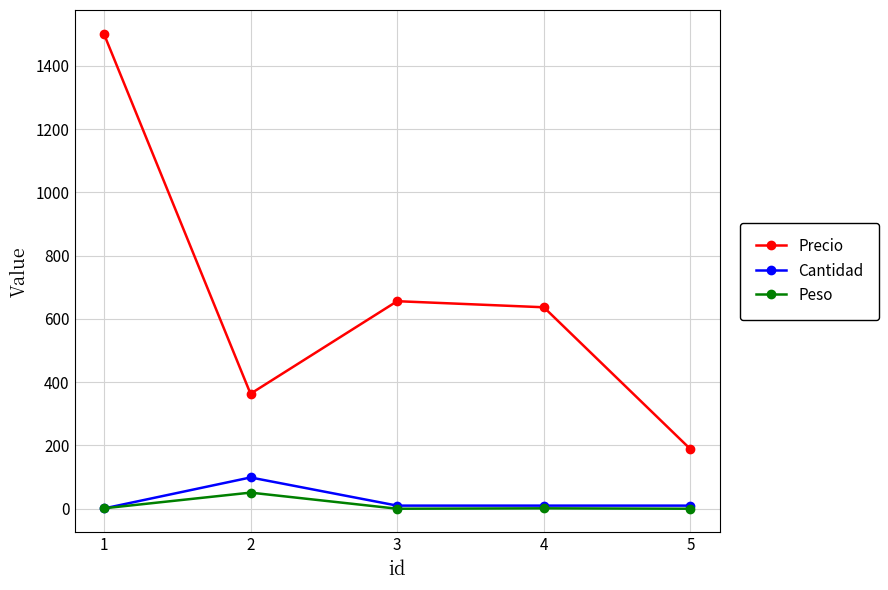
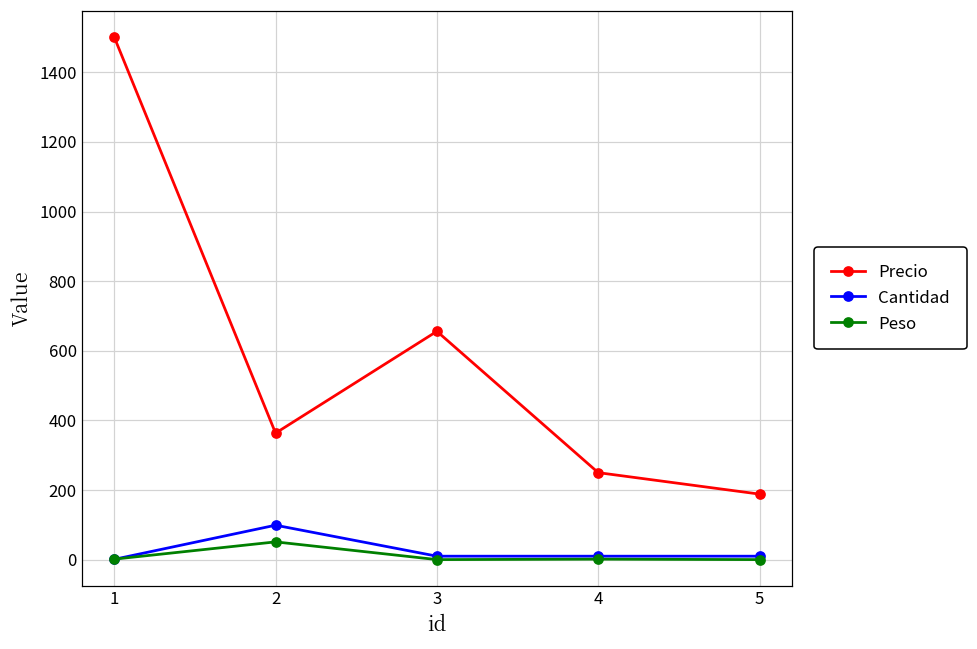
Precio, 4: 640 -> 250
